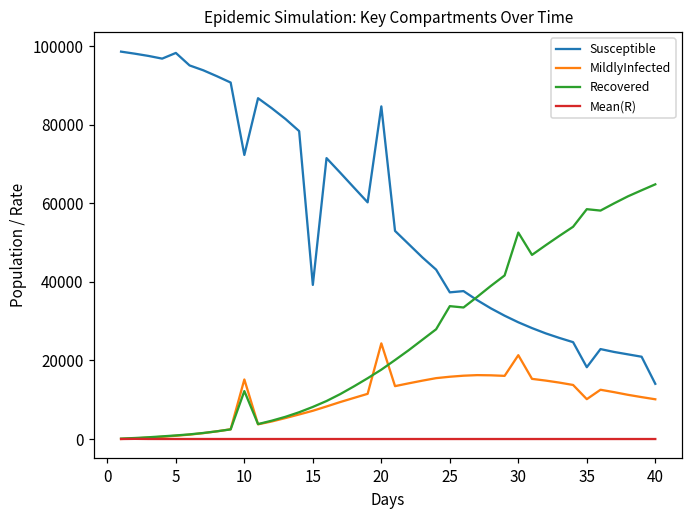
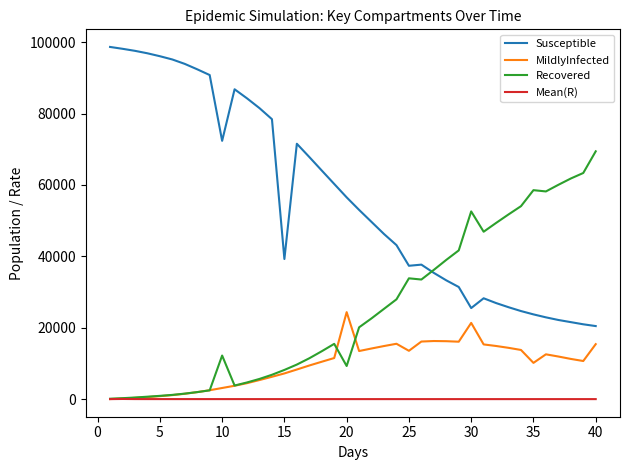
Susceptible, 5: 98000 -> 96000
MildlyInfected, 10: 15000 -> 3000
Susceptible, 20: 85000 -> 57000
Recovered, 20: 18000 -> 9000
MildlyInfected, 25: 16000 -> 14000
Susceptible, 30: 30000 -> 26000
Susceptible, 35: 18000 -> 24000
Susceptible, 40: 14000 -> 20000
MildlyInfected, 40: 10000 -> 15000
Recovered, 40: 65000 -> 69000
